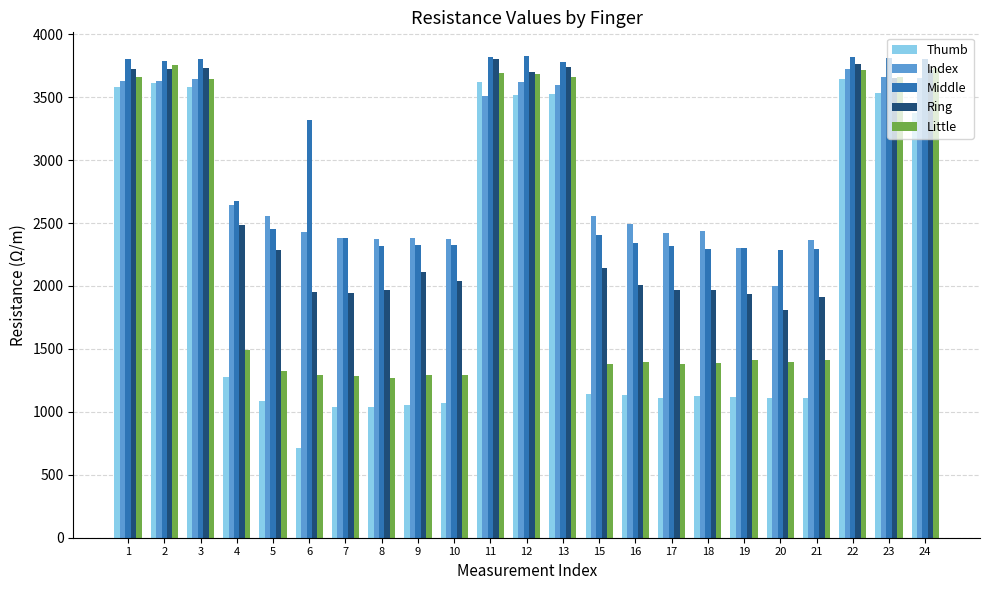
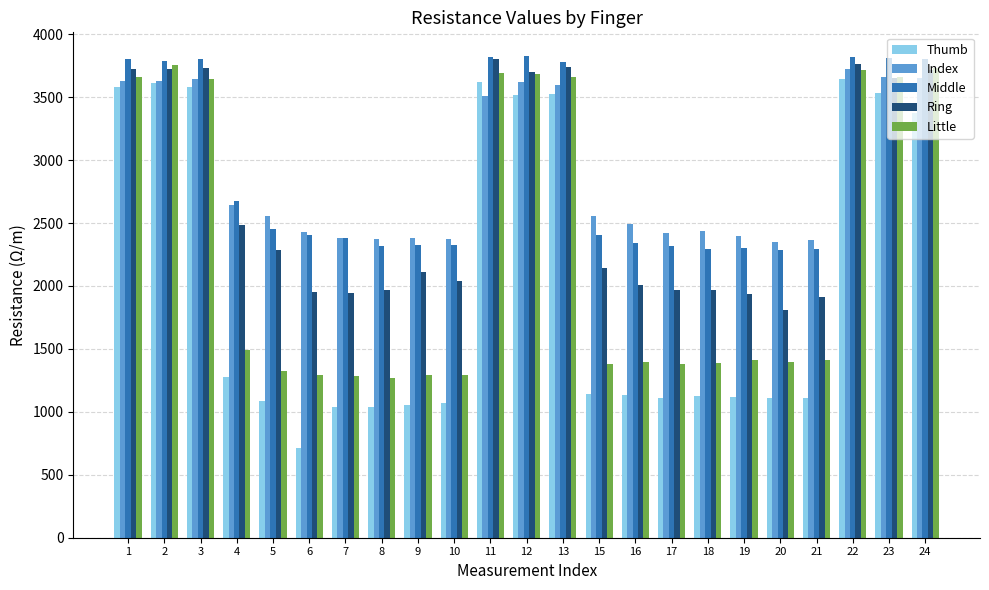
Middle, 6: 3320 -> 2400
Index, 19: 2300 -> 2400
Index, 20: 2000 -> 2350
